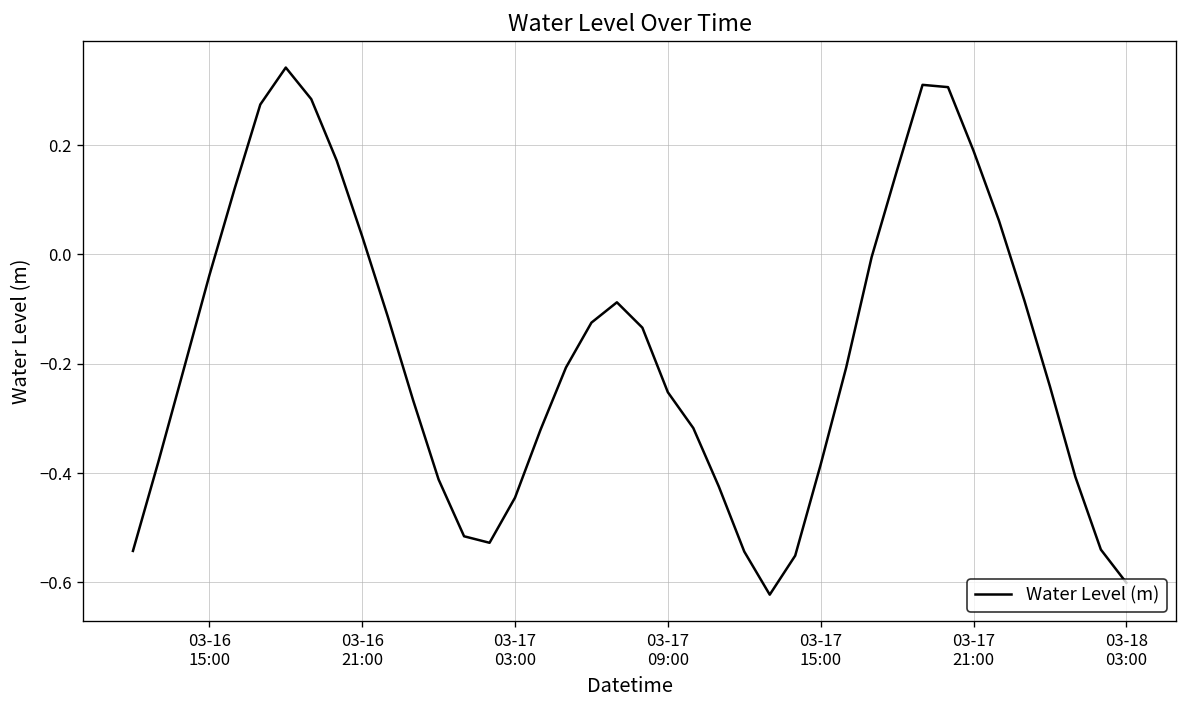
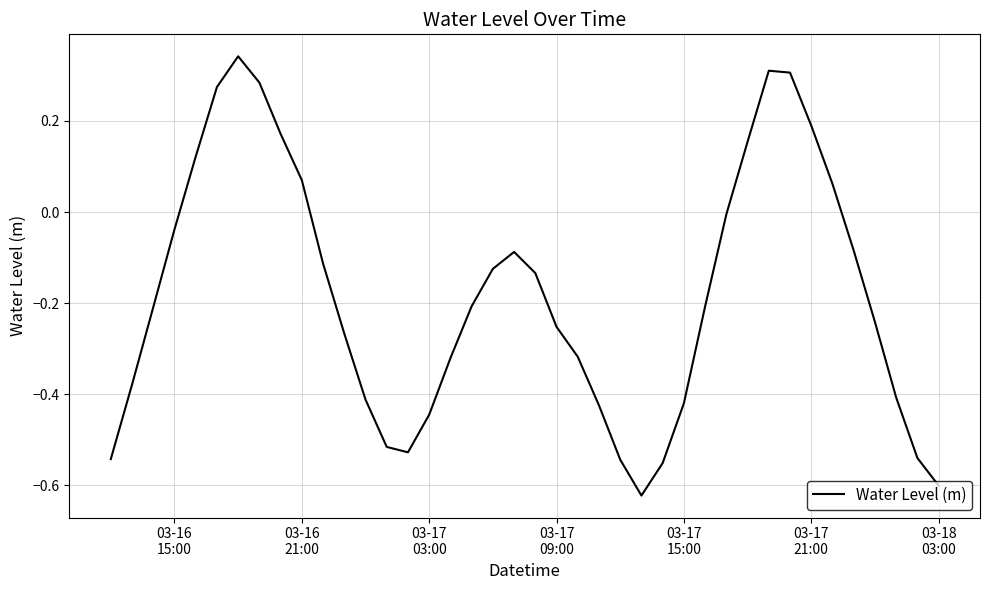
03-16 21:00: 0.03 -> 0.07
03-17 15:00: -0.38 -> -0.42
